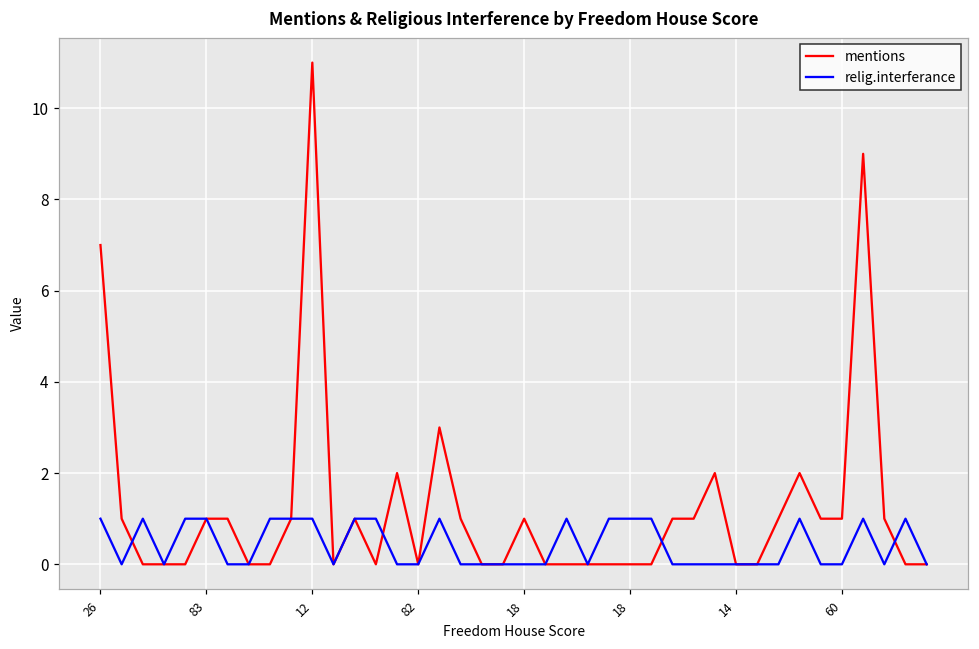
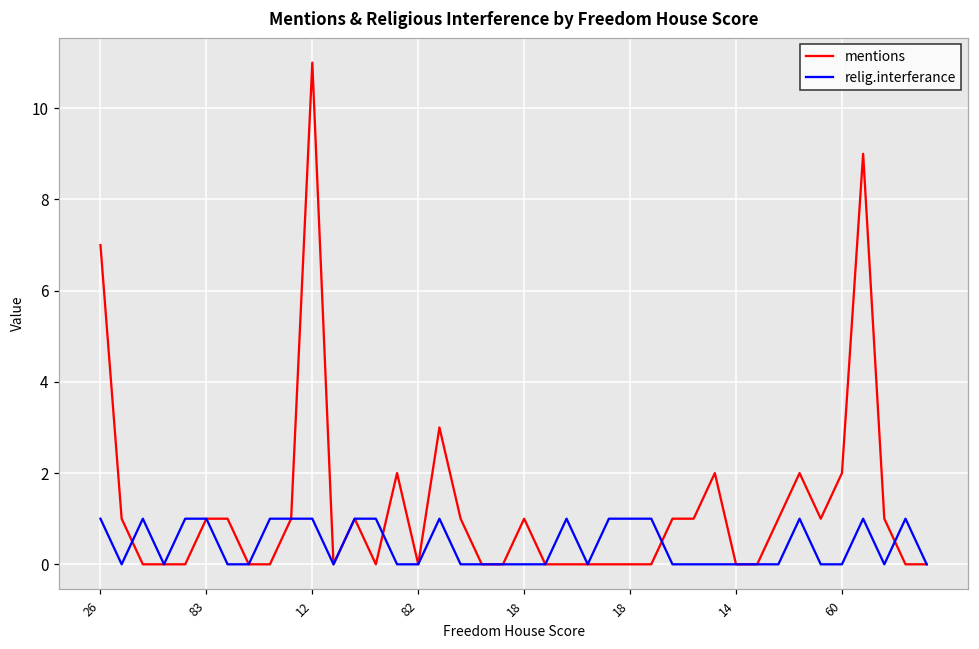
mentions, 60: 1 -> 2
